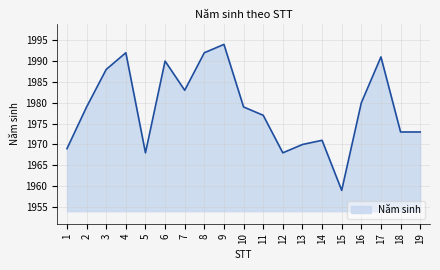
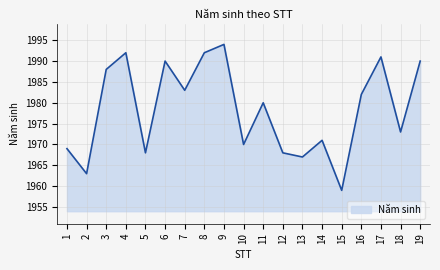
2: 1979 -> 1963
10: 1979 -> 1970
11: 1977 -> 1980
13: 1970 -> 1967
16: 1980 -> 1982
19: 1973 -> 1990
